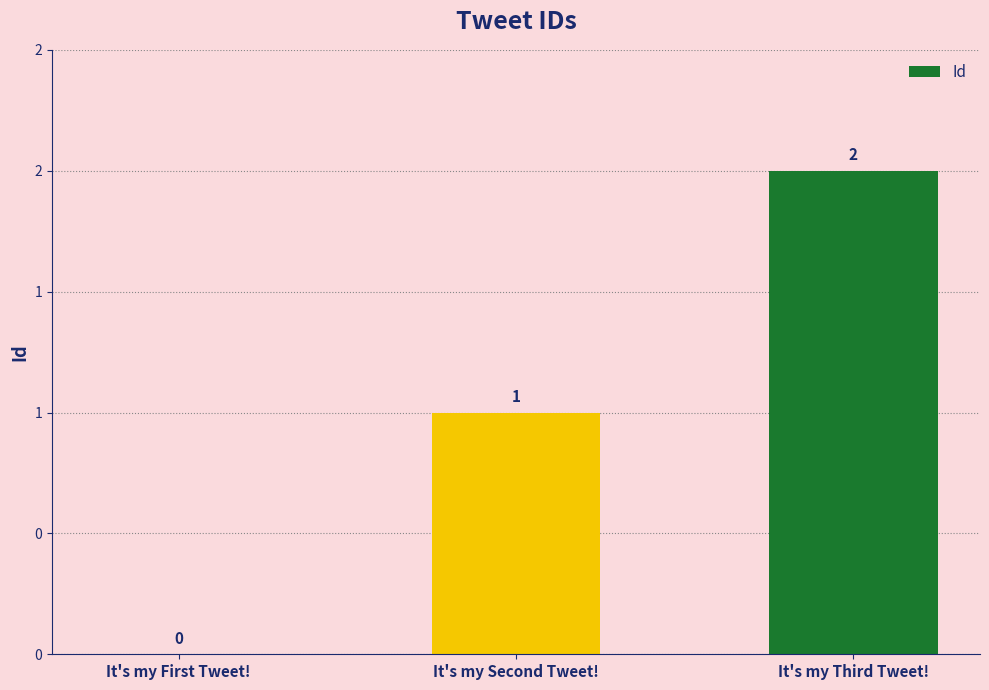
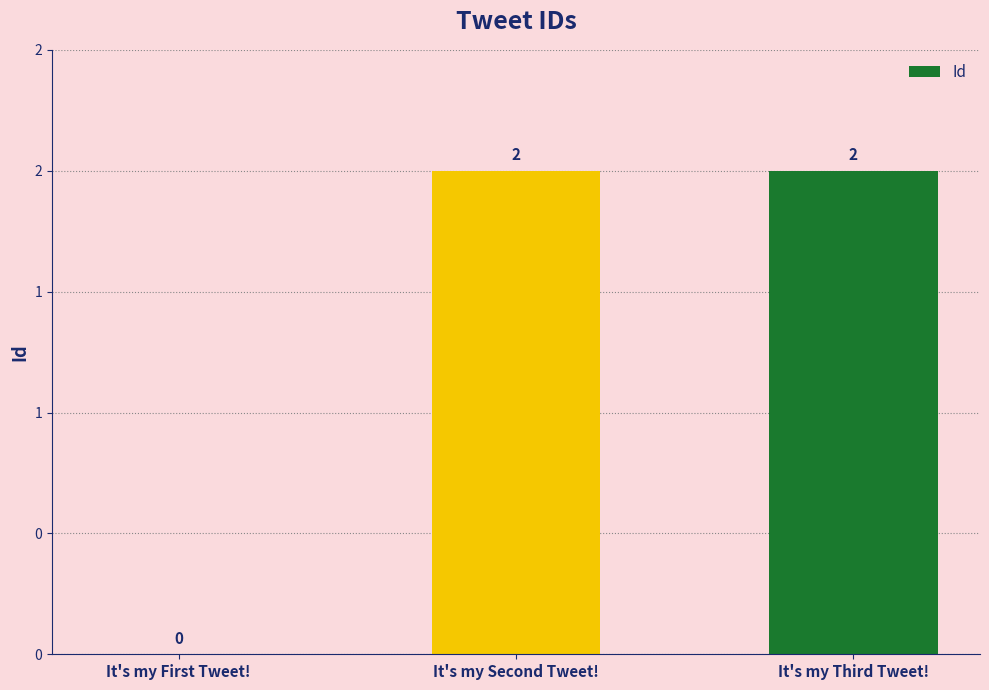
It's my Second Tweet!: 1 -> 2
